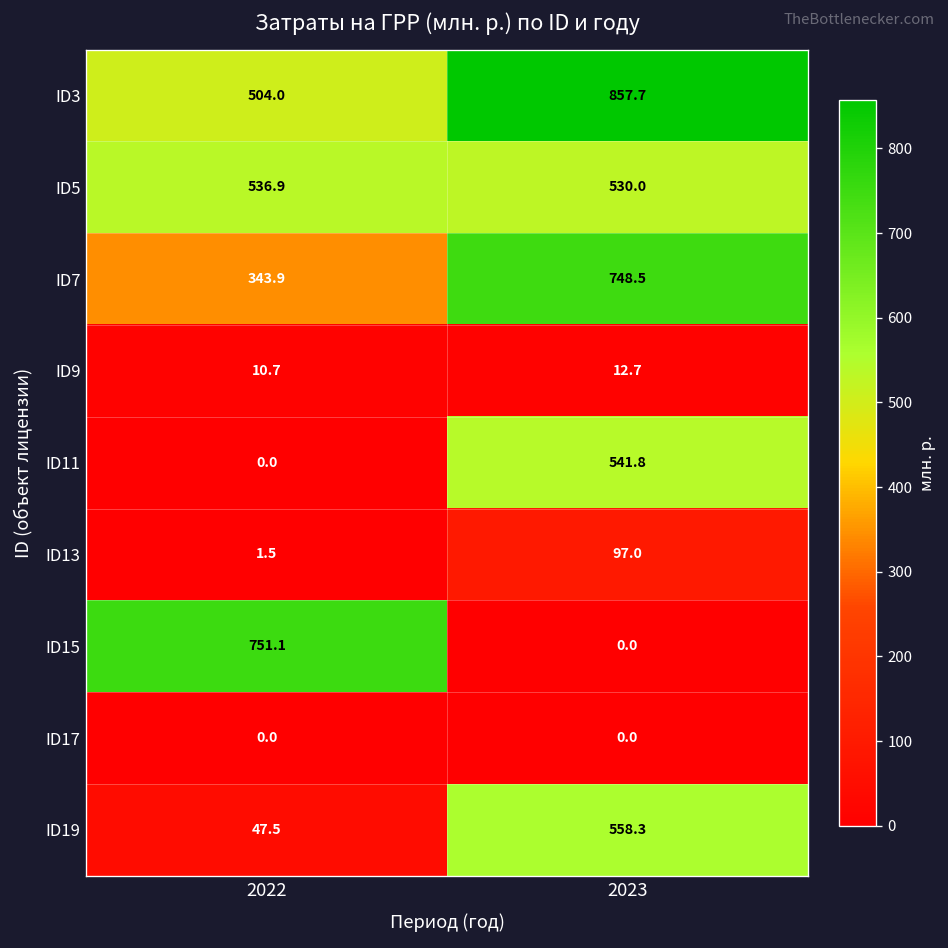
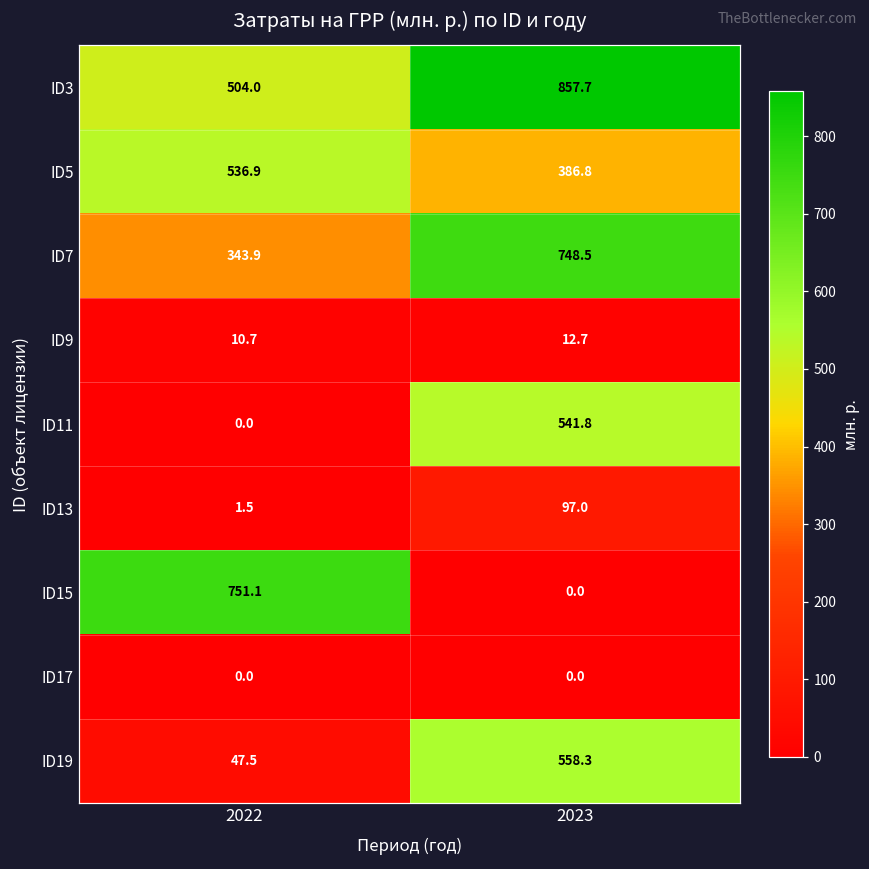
ID5, 2023: 530.0 -> 386.8
